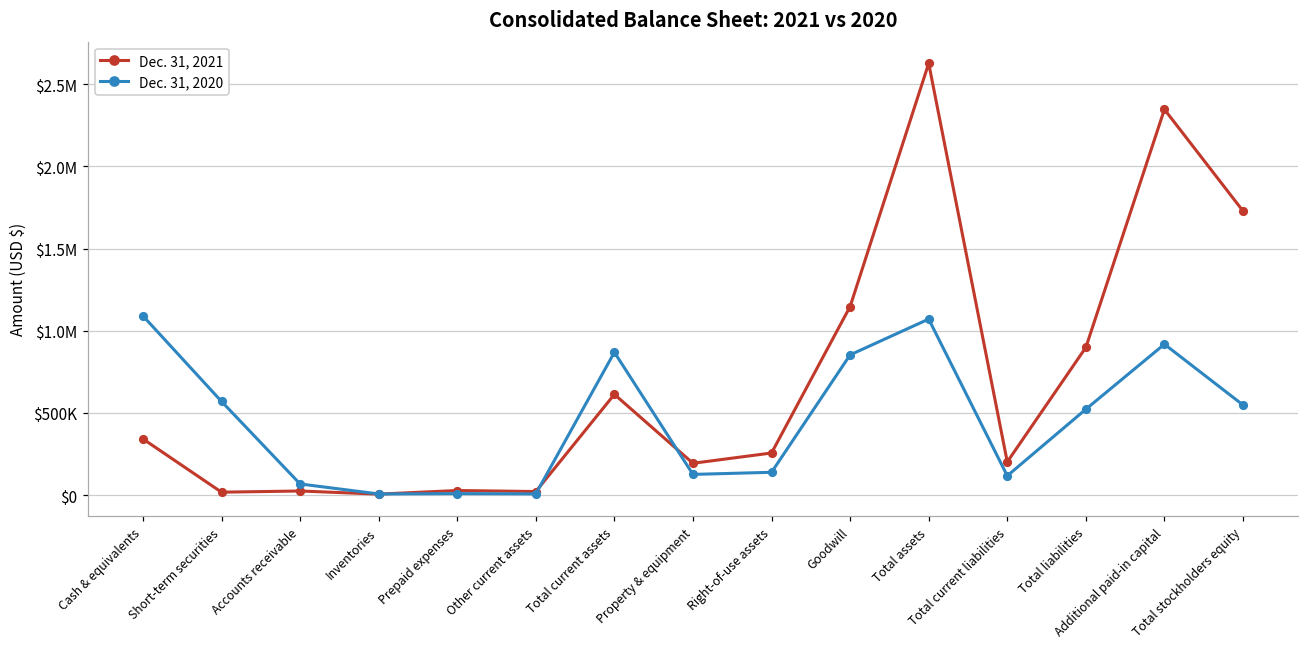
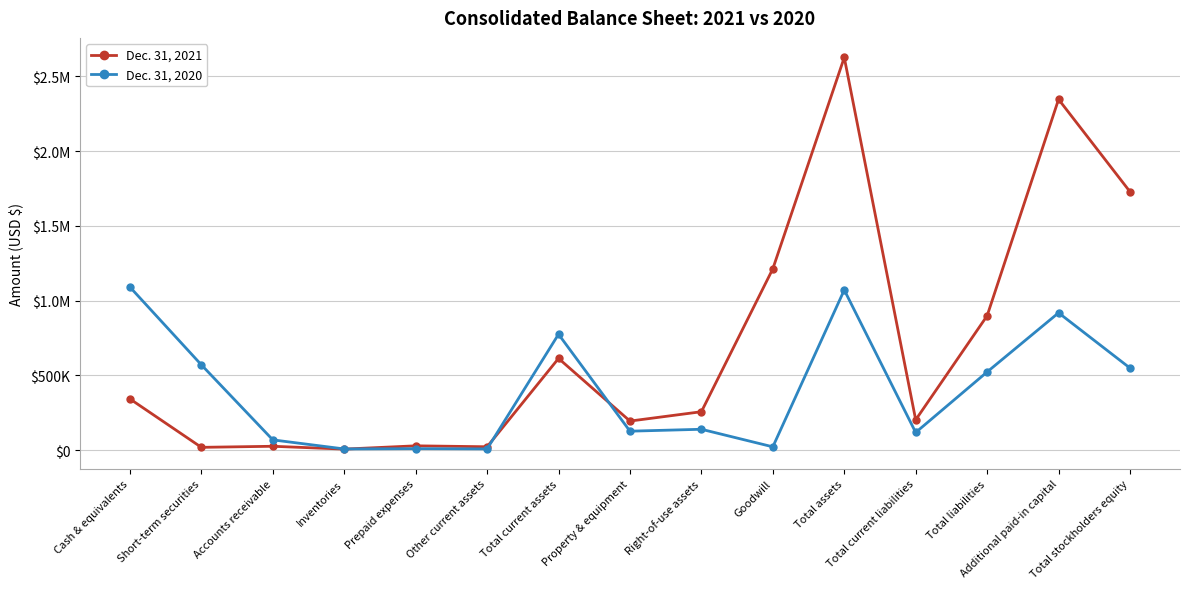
Dec. 31, 2020, Total current assets: $870000 -> $770000
Dec. 31, 2021, Goodwill: $1150000 -> $1210000
Dec. 31, 2020, Goodwill: $850000 -> $20000
